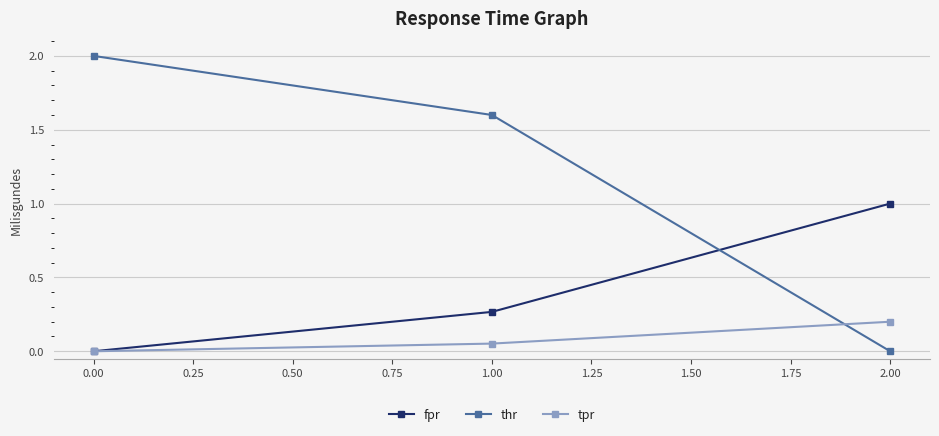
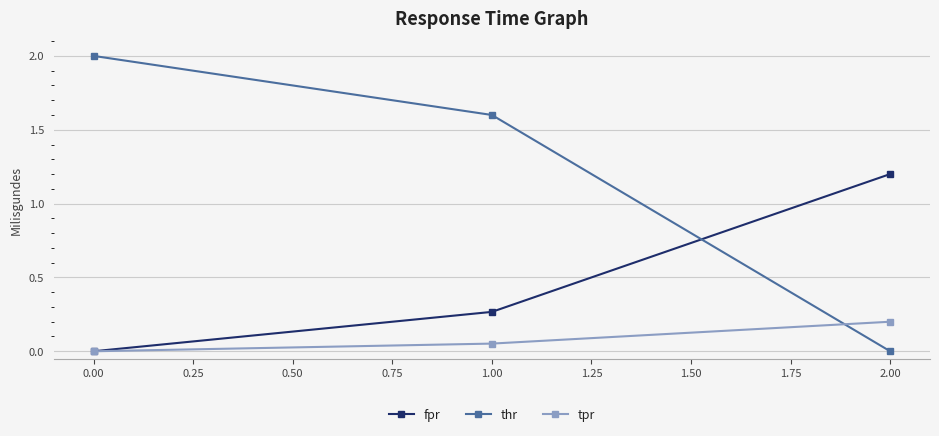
fpr, 2.00: 1.0 -> 1.2
